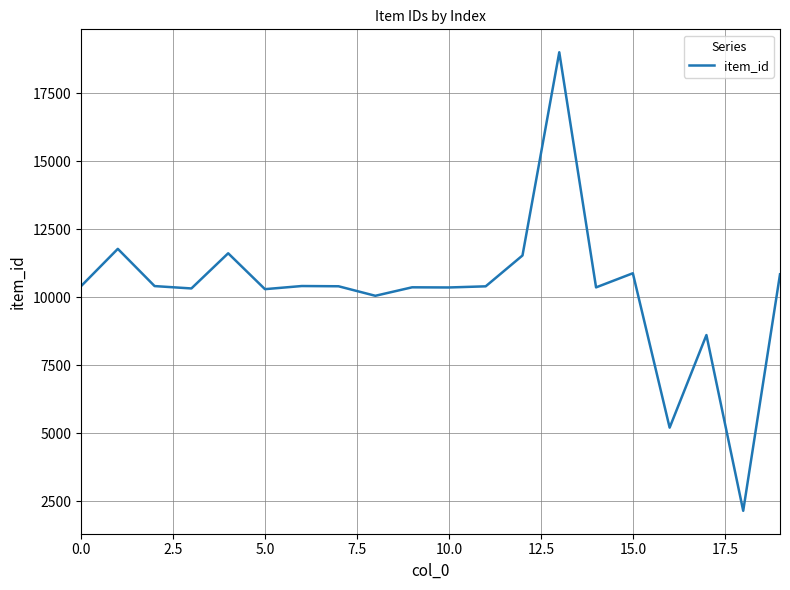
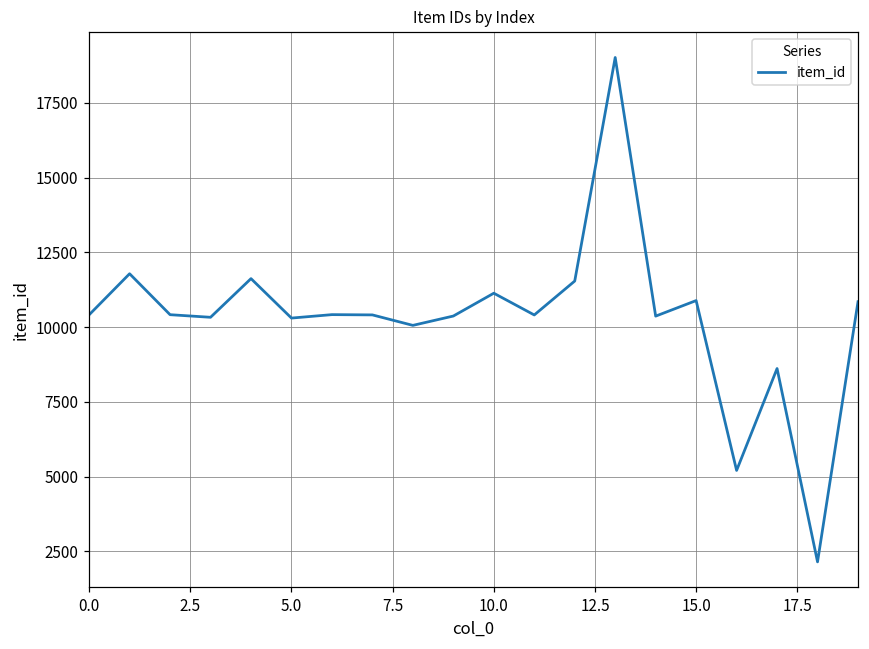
10.0: 10400 -> 11100
